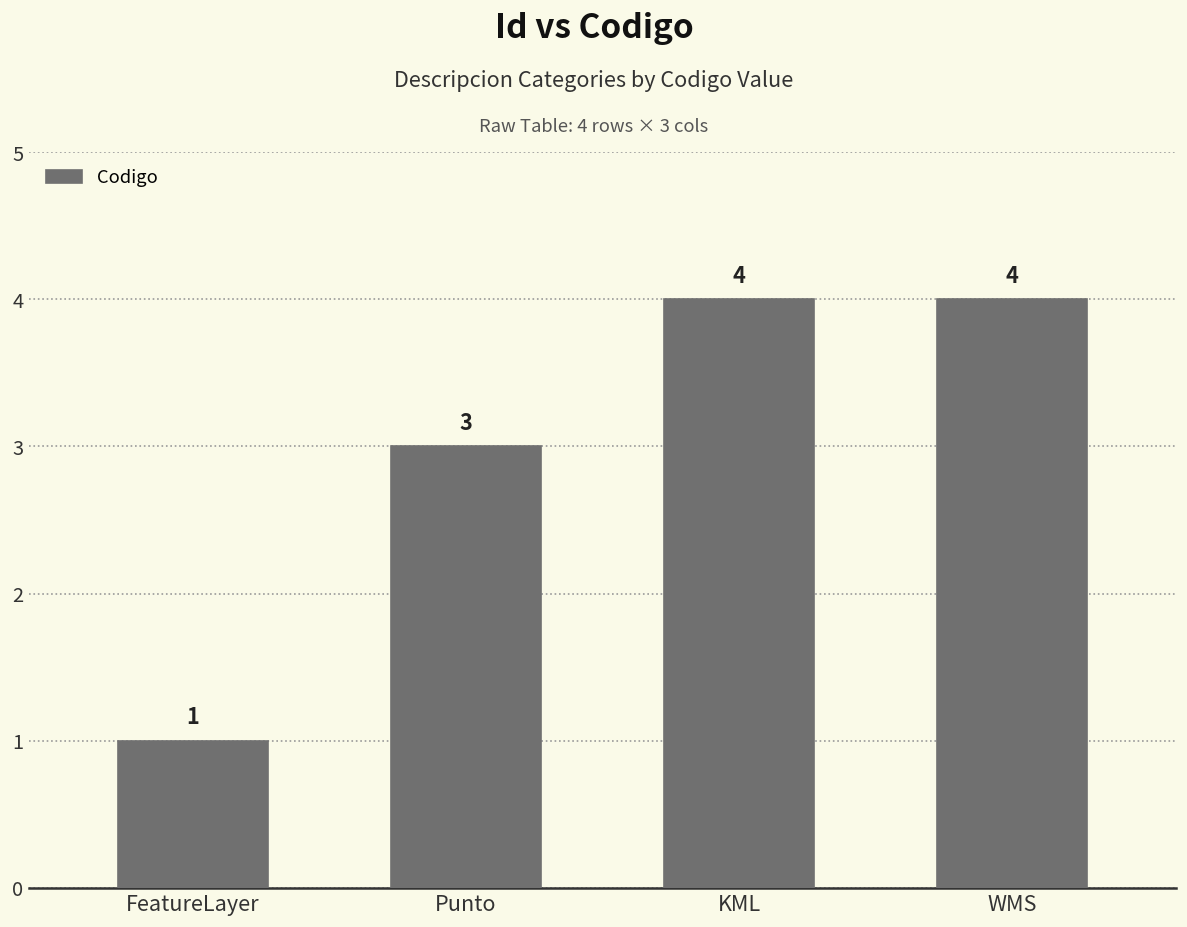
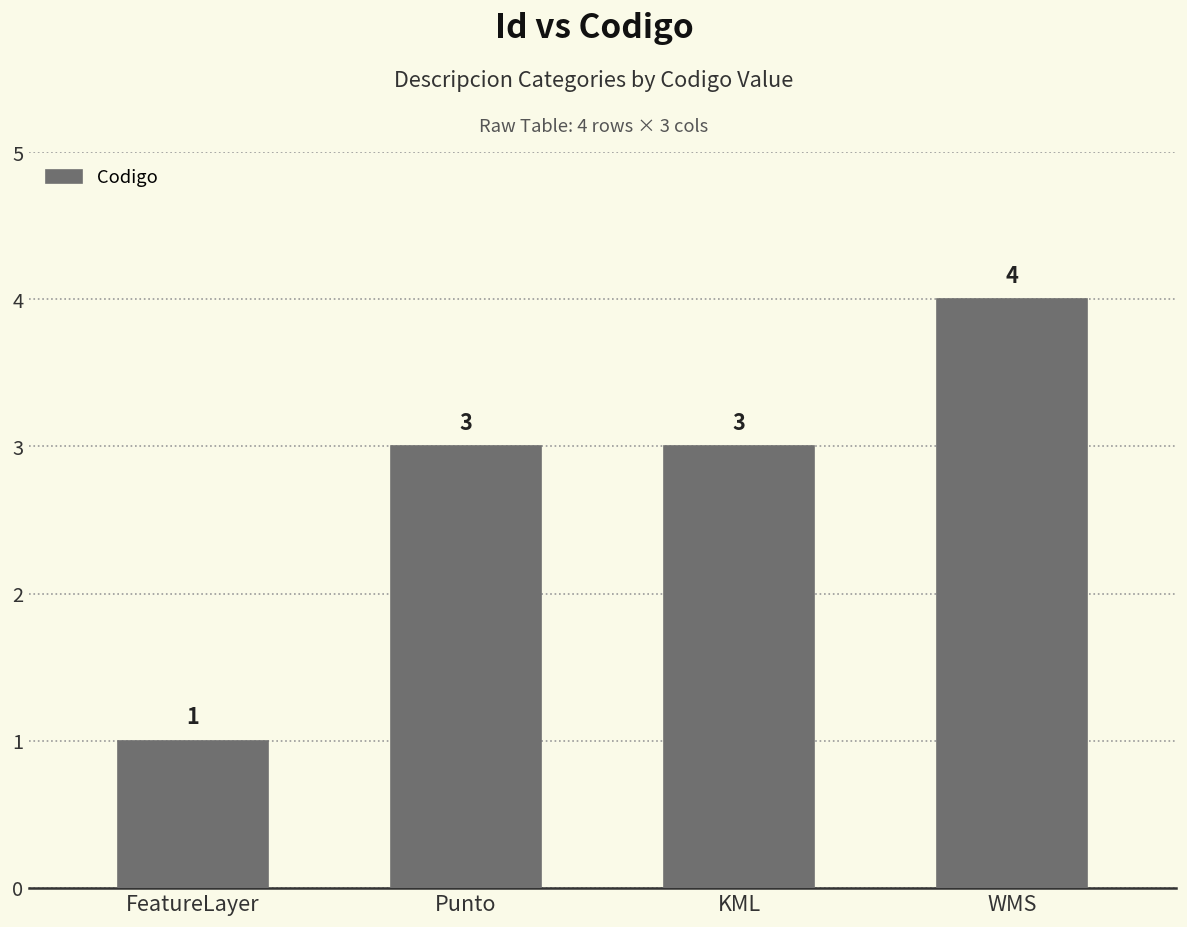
KML: 4 -> 3
